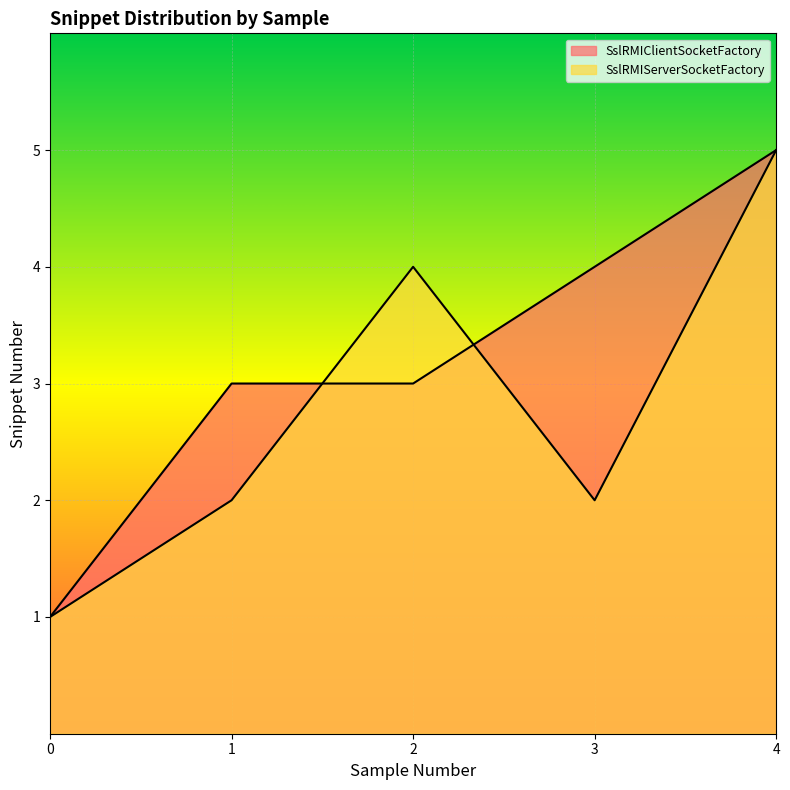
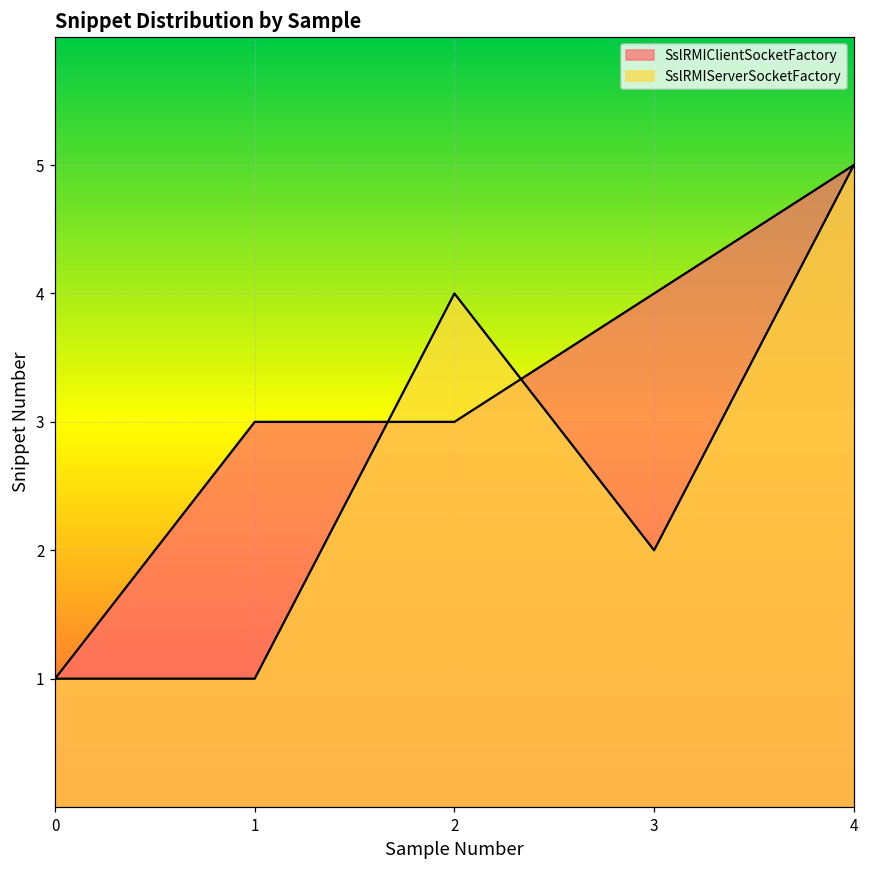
SslRMIServerSocketFactory, 1: 2 -> 1
